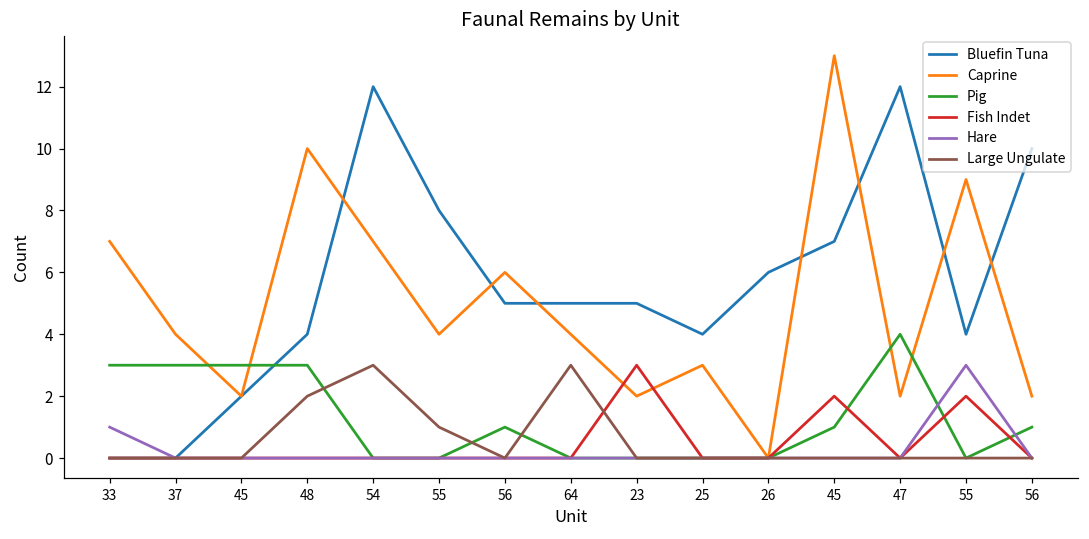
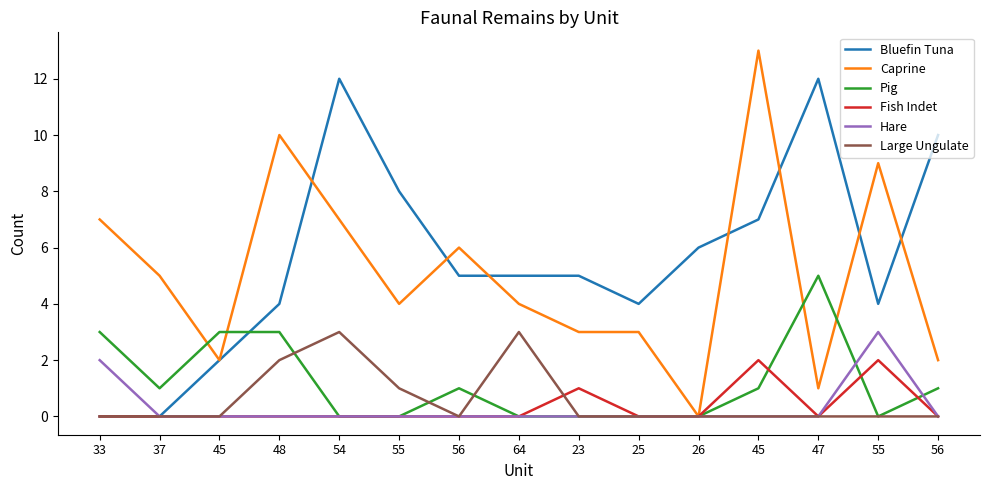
Hare, 33: 1 -> 2
Caprine, 37: 4 -> 5
Pig, 37: 3 -> 1
Caprine, 23: 2 -> 3
Fish Indet, 23: 3 -> 1
Caprine, 47: 2 -> 1
Pig, 47: 4 -> 5
